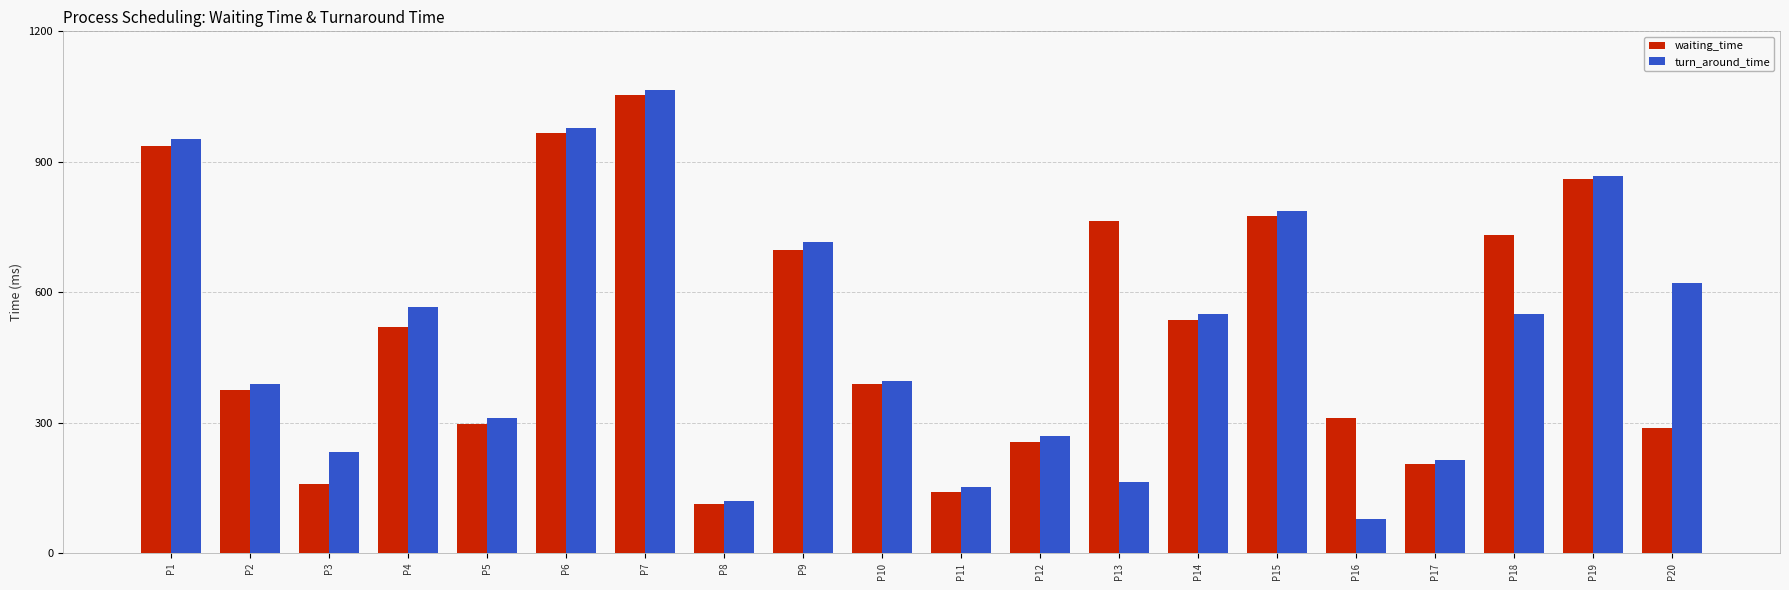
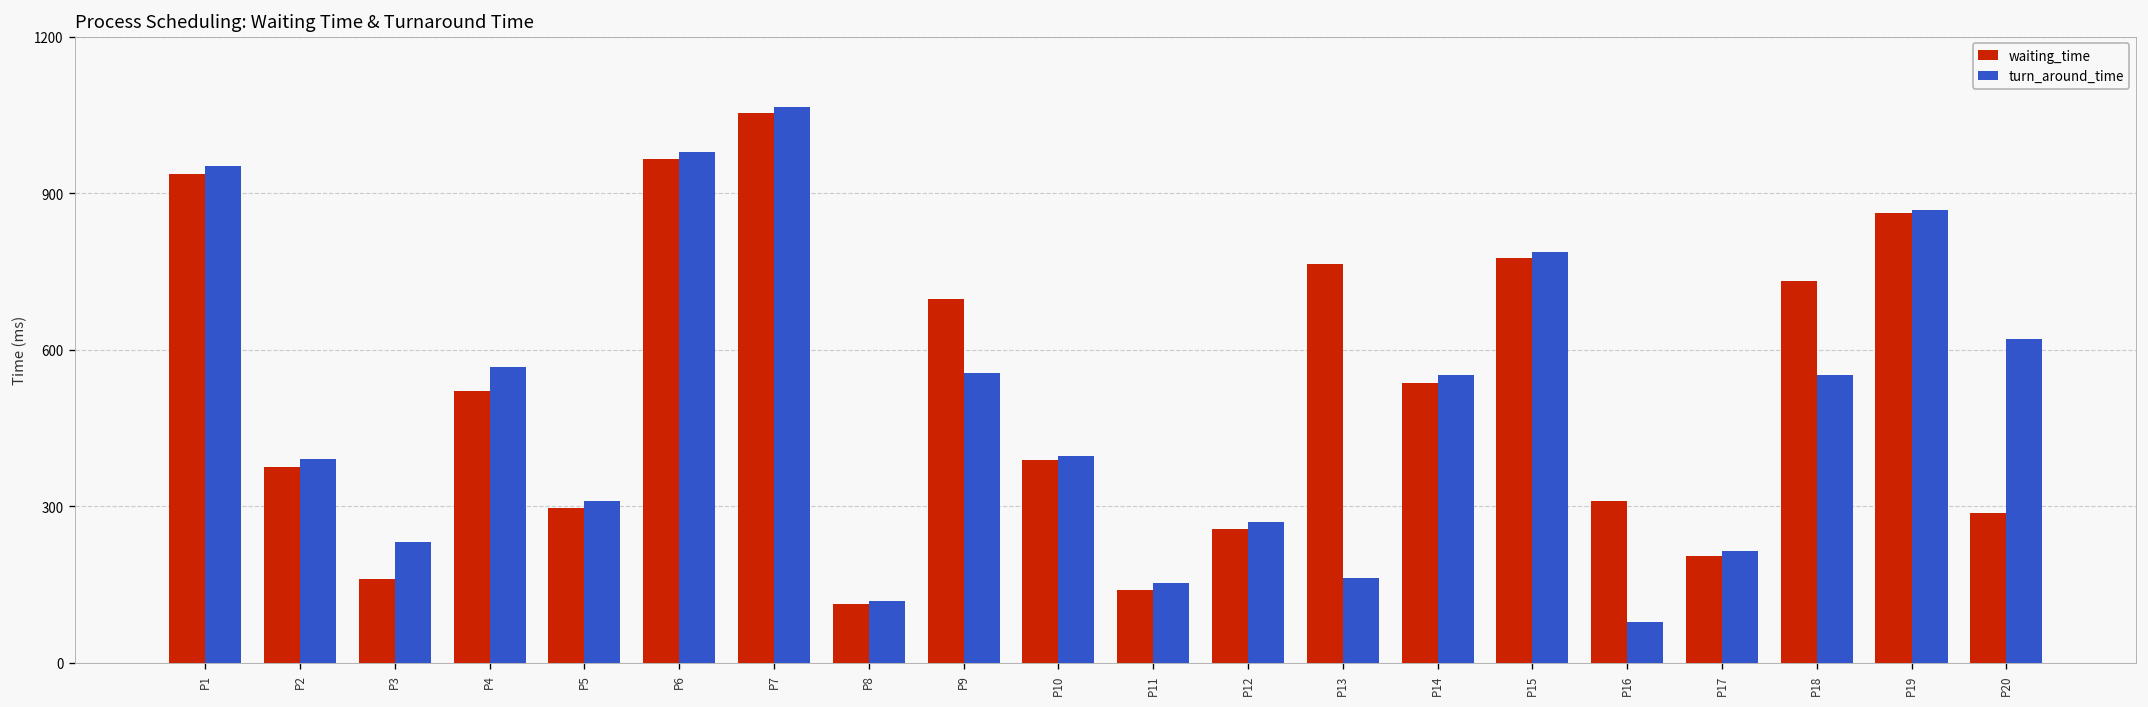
turn_around_time, P9: 720 -> 560
